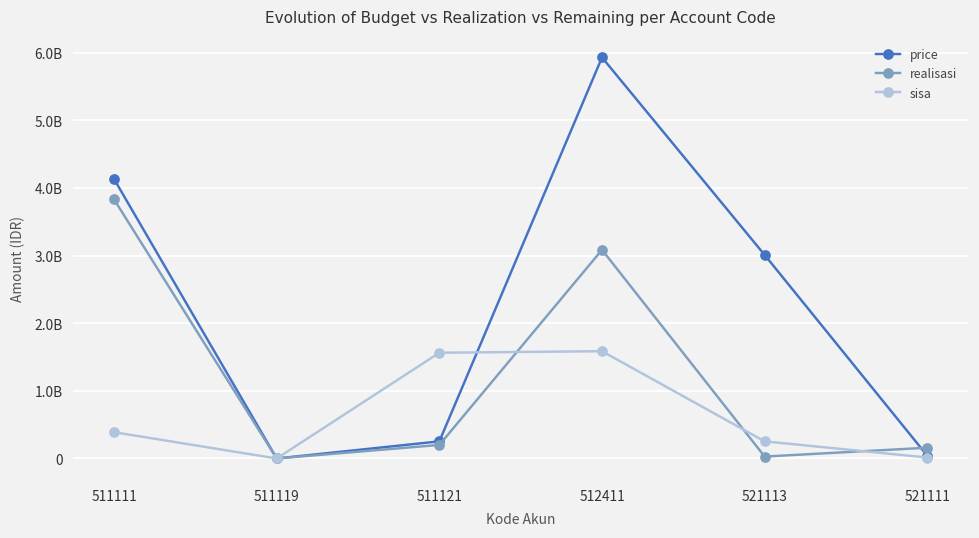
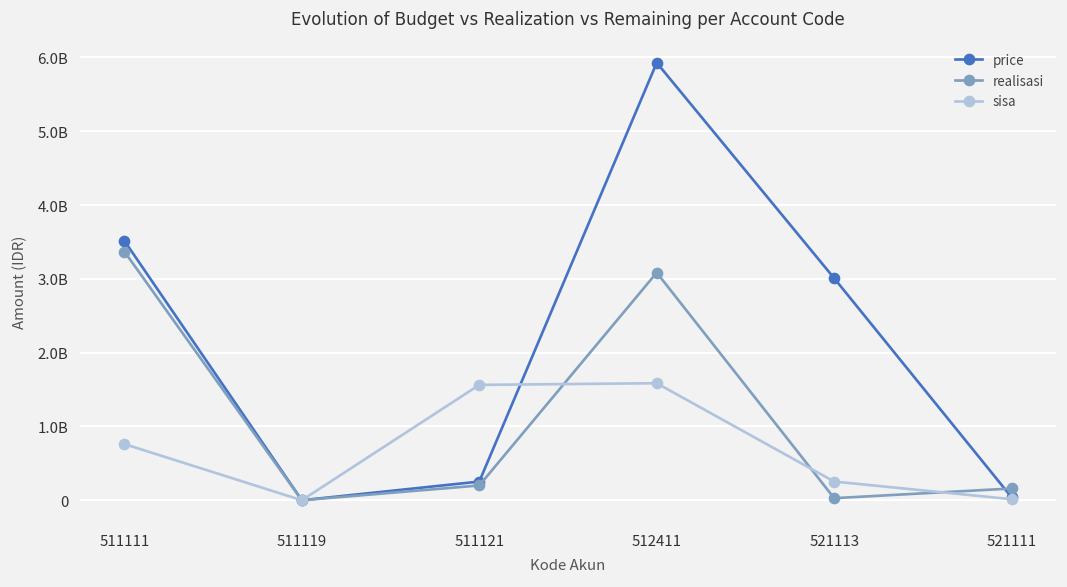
price, 511111: 4100000000 -> 3500000000
realisasi, 511111: 3800000000 -> 3400000000
sisa, 511111: 400000000 -> 800000000
